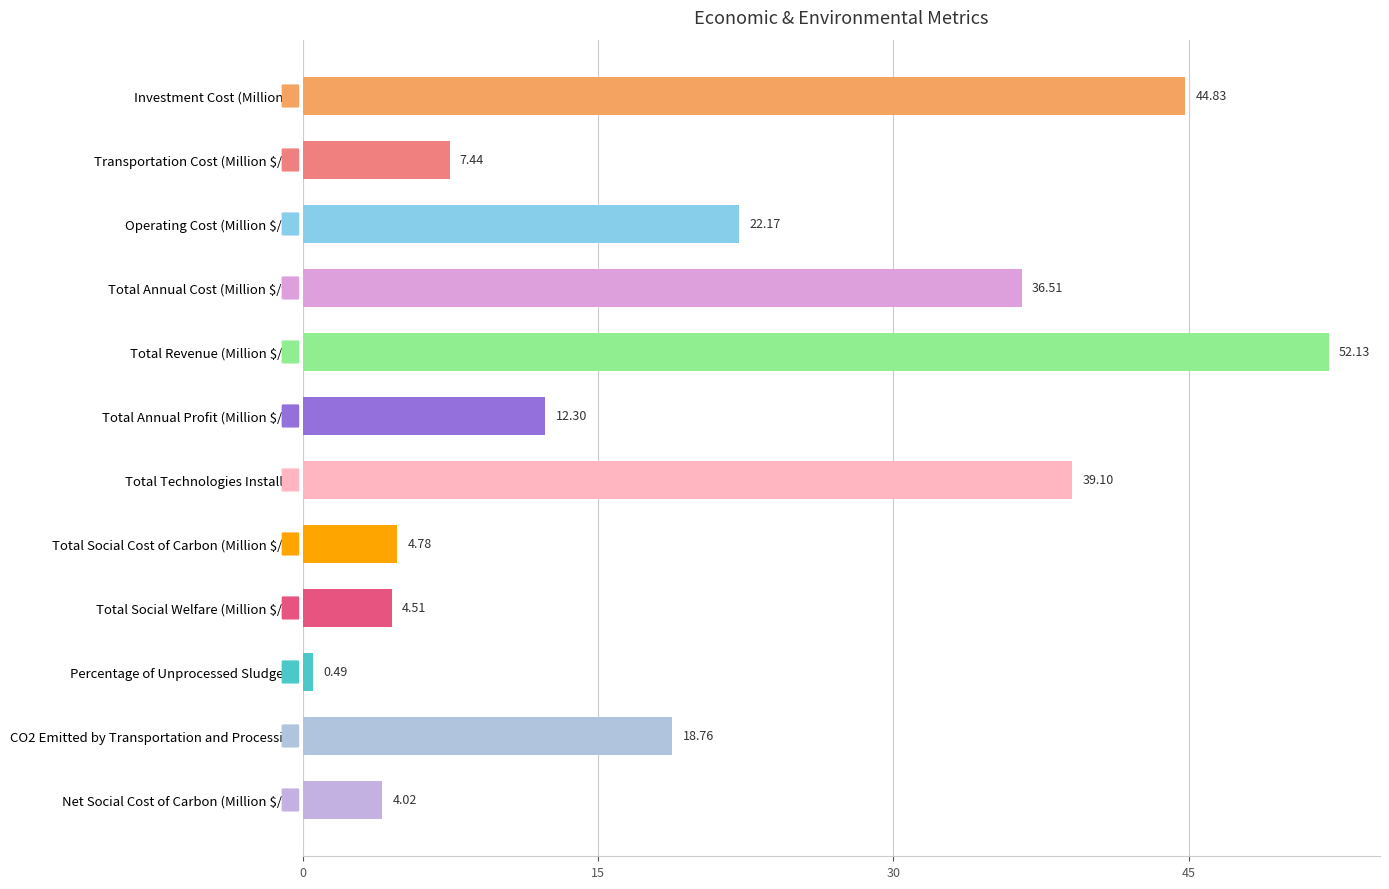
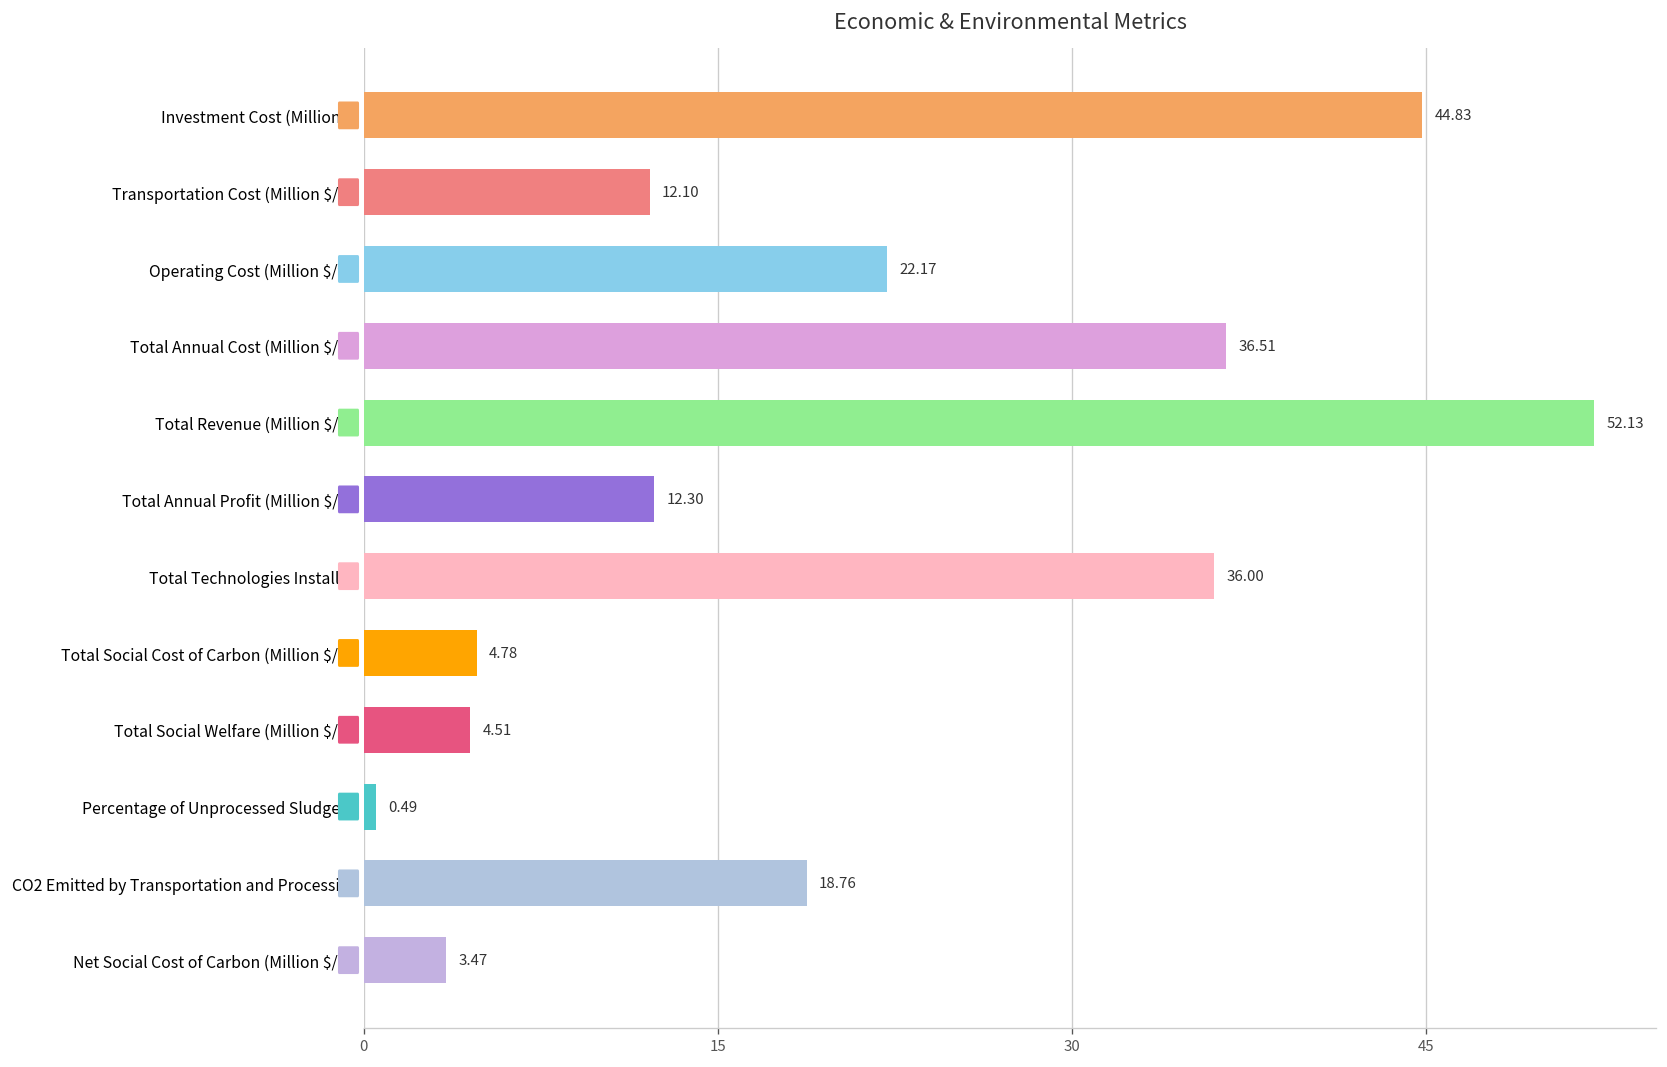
Transportation Cost (Million $/yr): 7.44 -> 12.10
Total Technologies Installed: 39.10 -> 36.00
Net Social Cost of Carbon (Million $/yr): 4.02 -> 3.47
